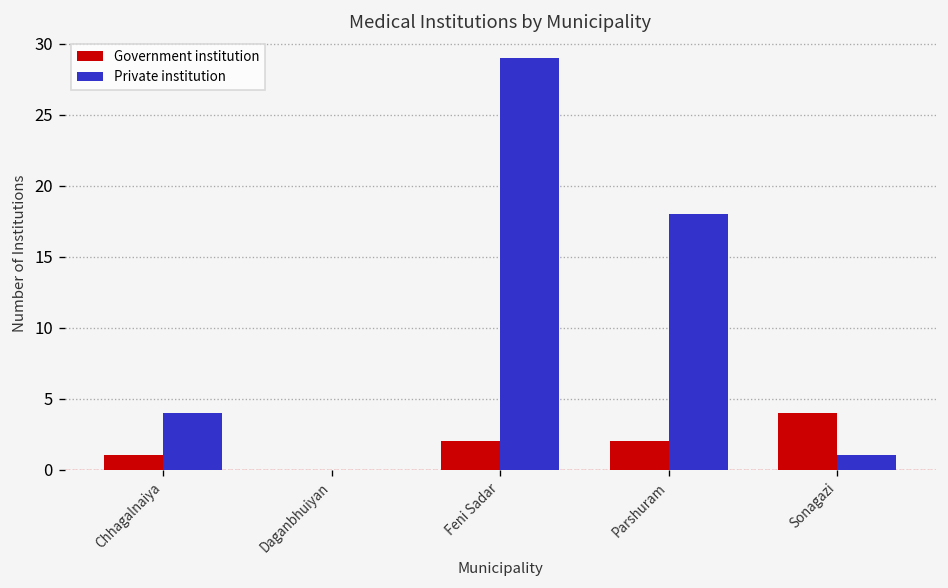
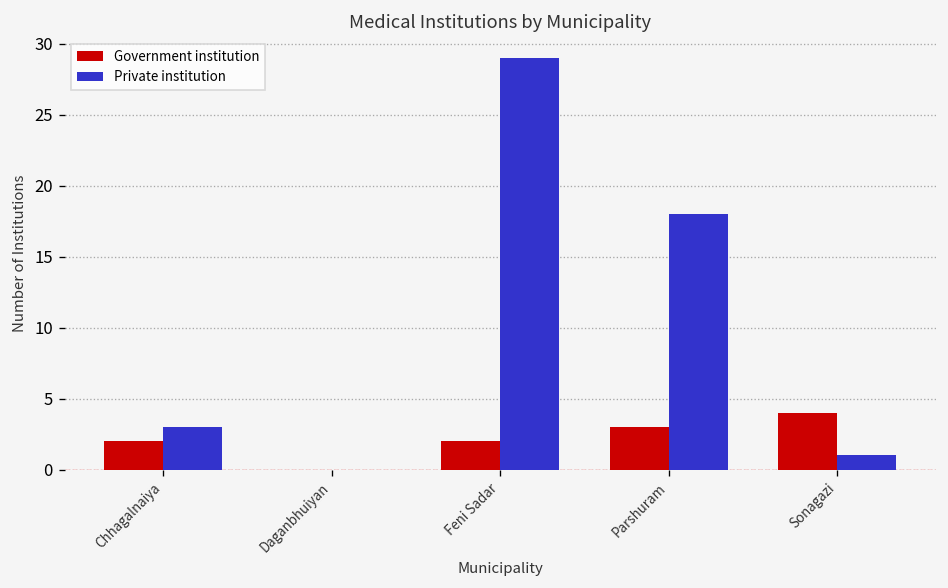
Government institution, Chhagalnaiya: 1 -> 2
Private institution, Chhagalnaiya: 4 -> 3
Government institution, Parshuram: 2 -> 3
